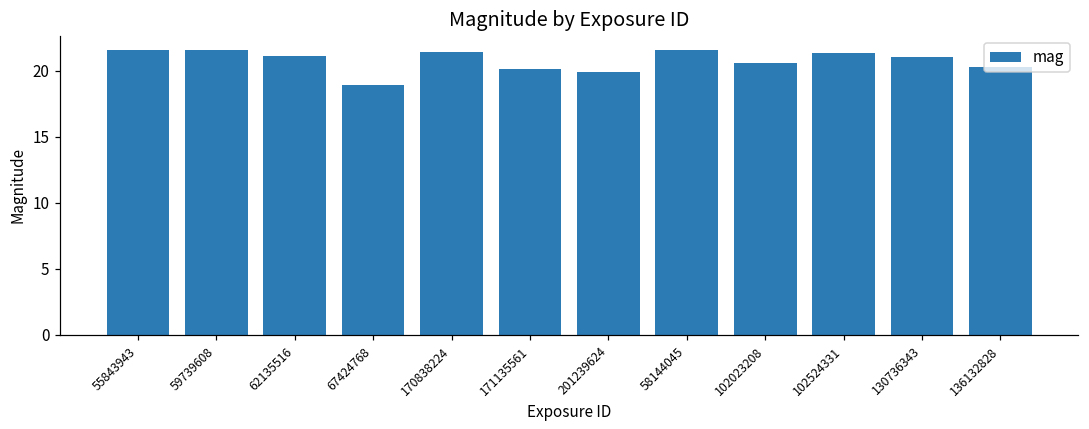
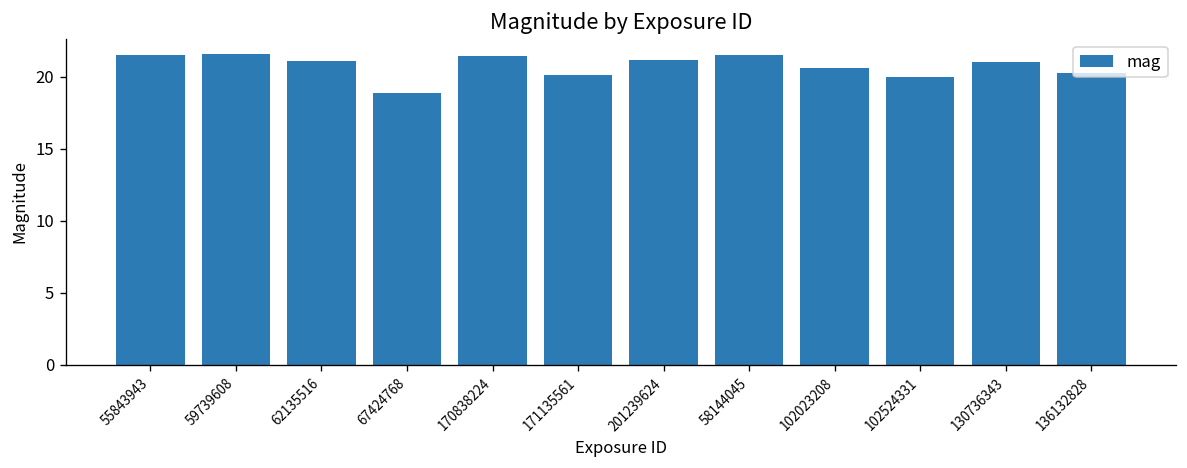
201239624: 19.9 -> 21.2
102524331: 21.3 -> 20.0
